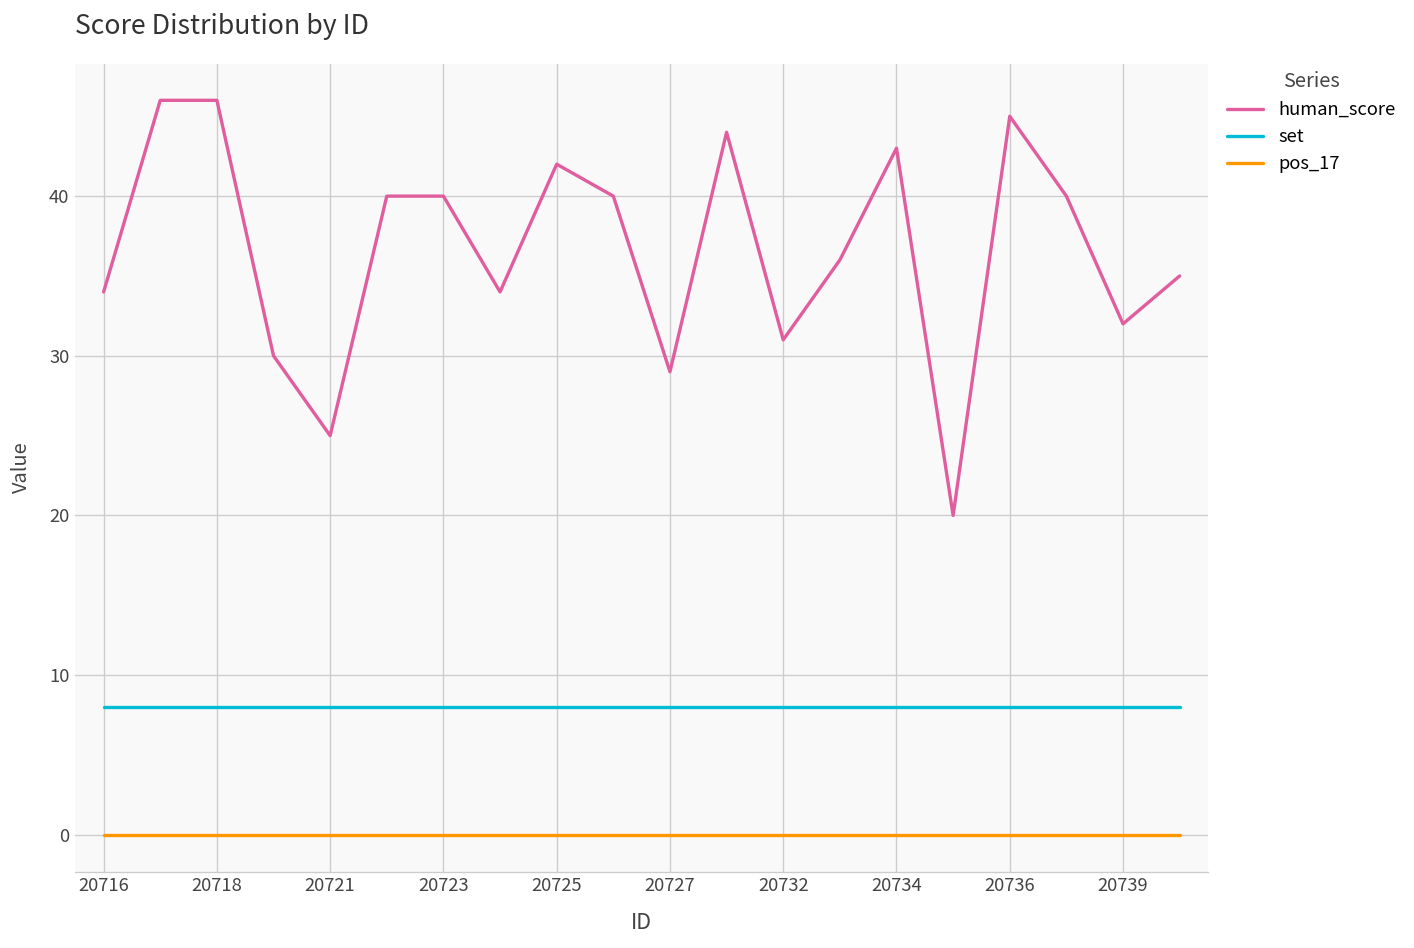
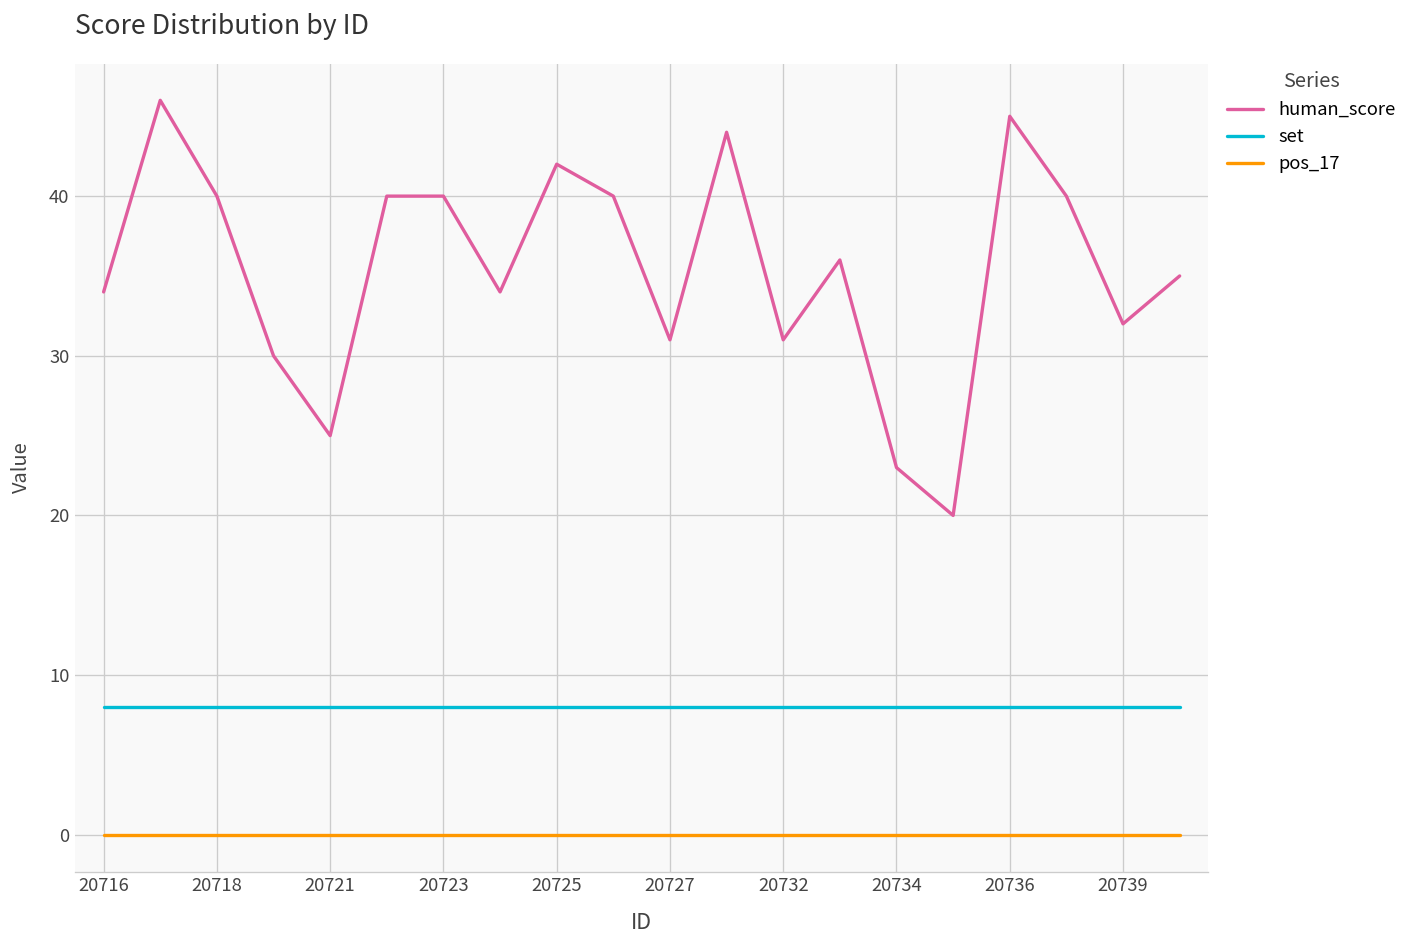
human_score, 20718: 46 -> 40
human_score, 20727: 29 -> 31
human_score, 20734: 43 -> 23
